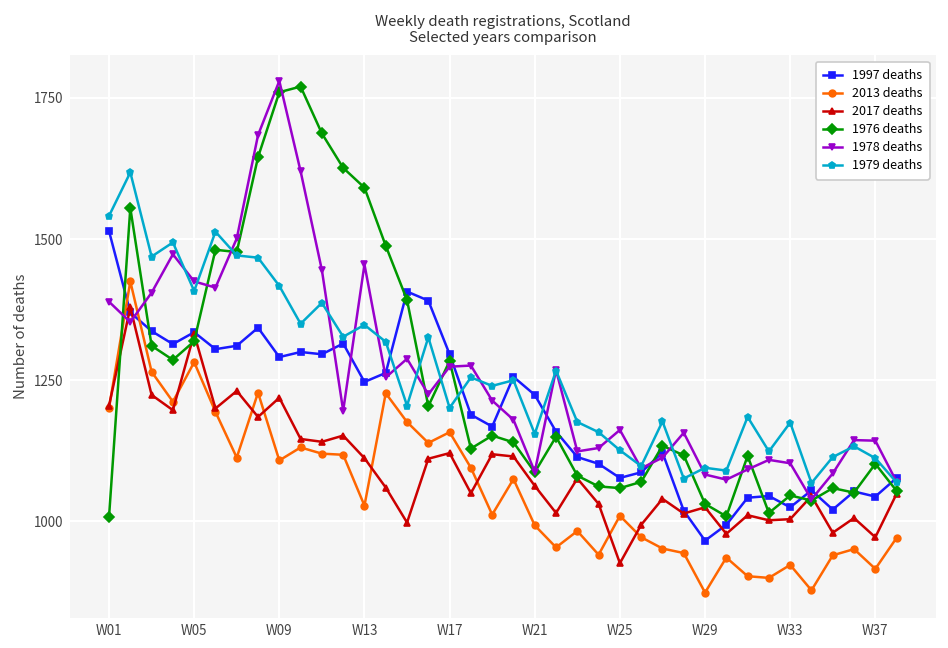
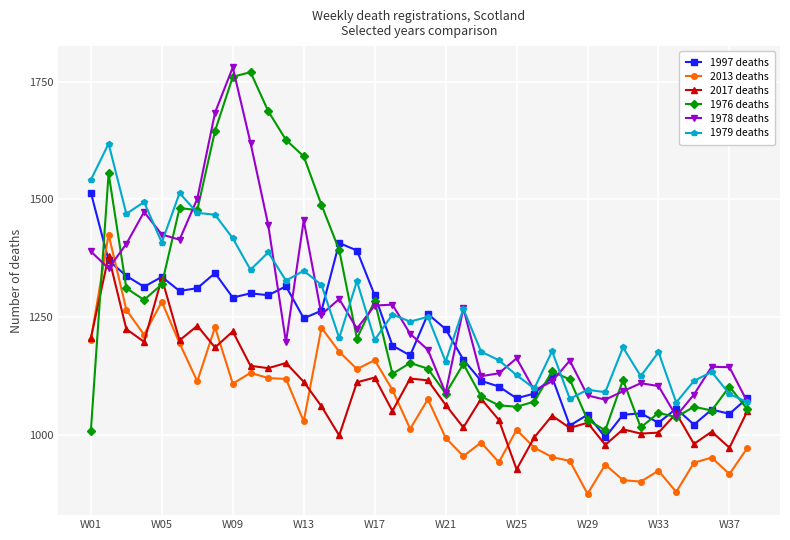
1997 deaths, W29: 970 -> 1040
1979 deaths, W37: 1110 -> 1090
